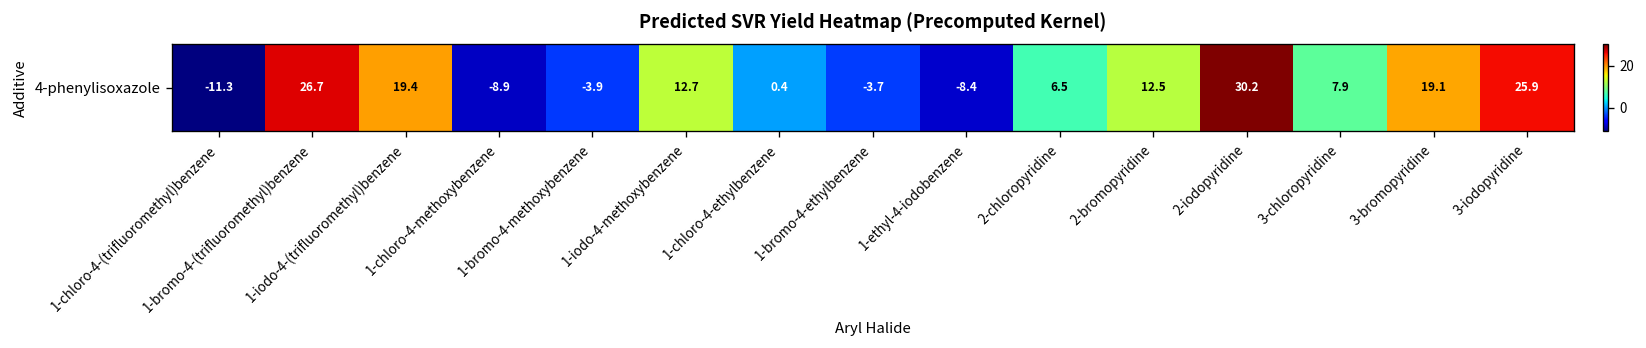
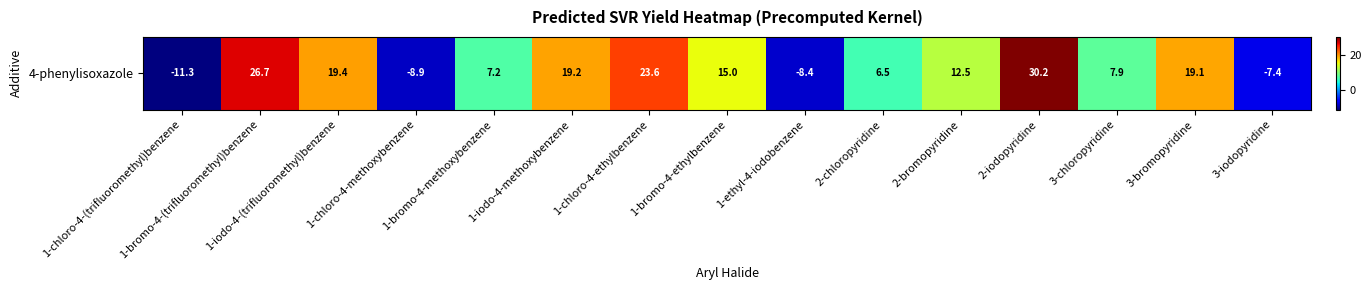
4-phenylisoxazole, 1-bromo-4-methoxybenzene: -3.9 -> 7.2
4-phenylisoxazole, 1-iodo-4-methoxybenzene: 12.7 -> 19.2
4-phenylisoxazole, 1-chloro-4-ethylbenzene: 0.4 -> 23.6
4-phenylisoxazole, 1-bromo-4-ethylbenzene: -3.7 -> 15.0
4-phenylisoxazole, 3-iodopyridine: 25.9 -> -7.4
